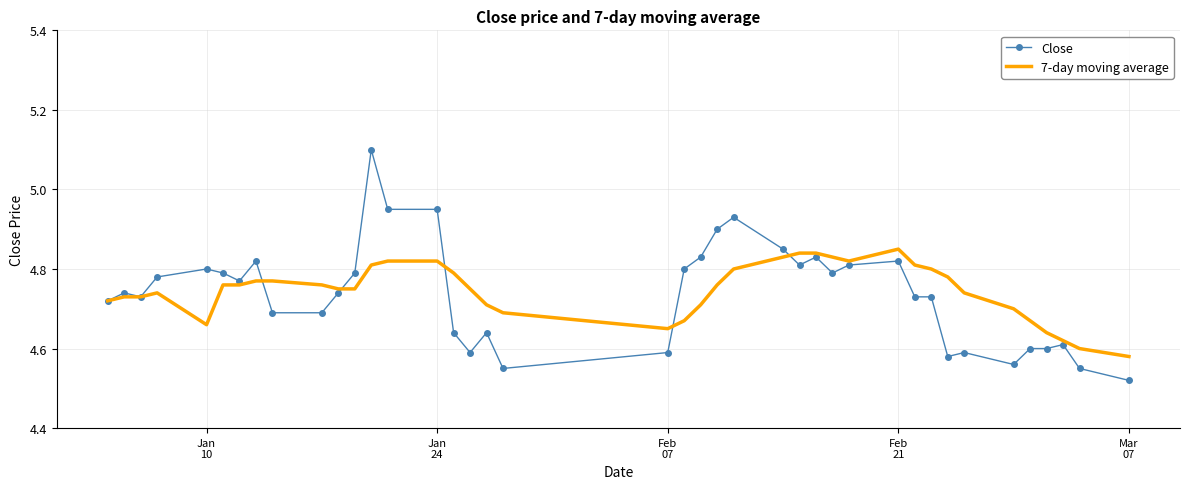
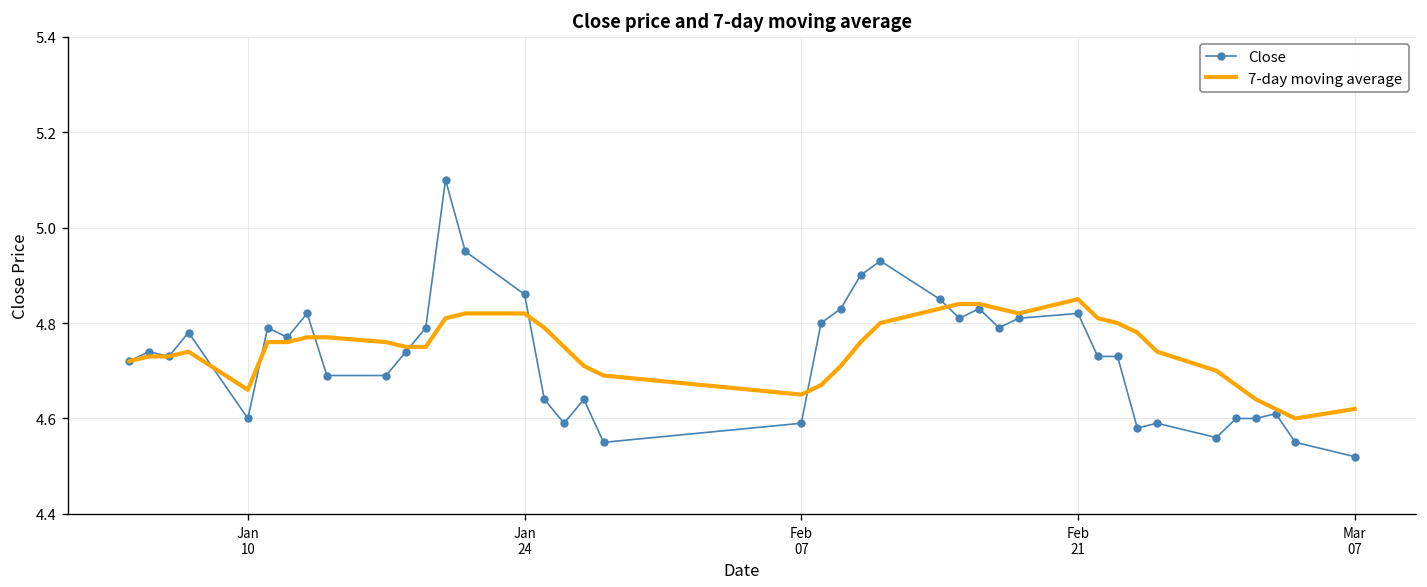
Close, Jan 10: 4.8 -> 4.6
Close, Jan 24: 4.95 -> 4.86
7-day moving average, Mar 07: 4.58 -> 4.62
